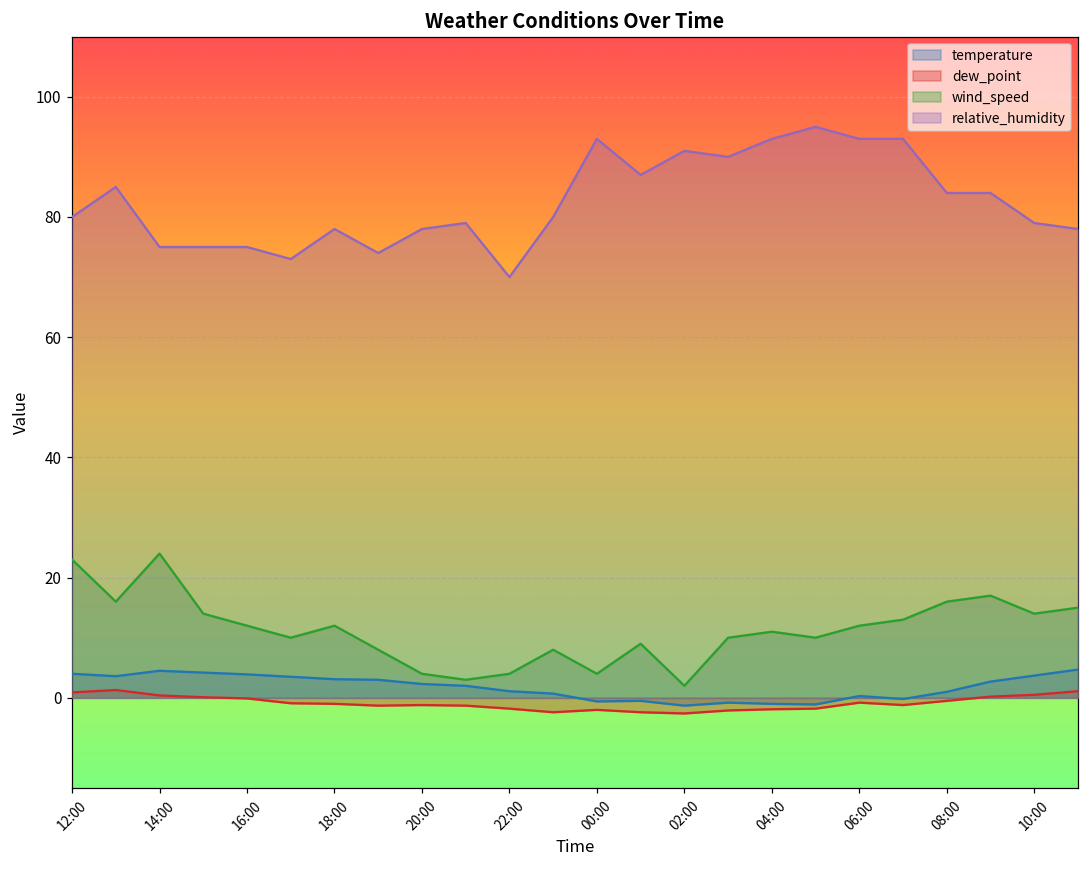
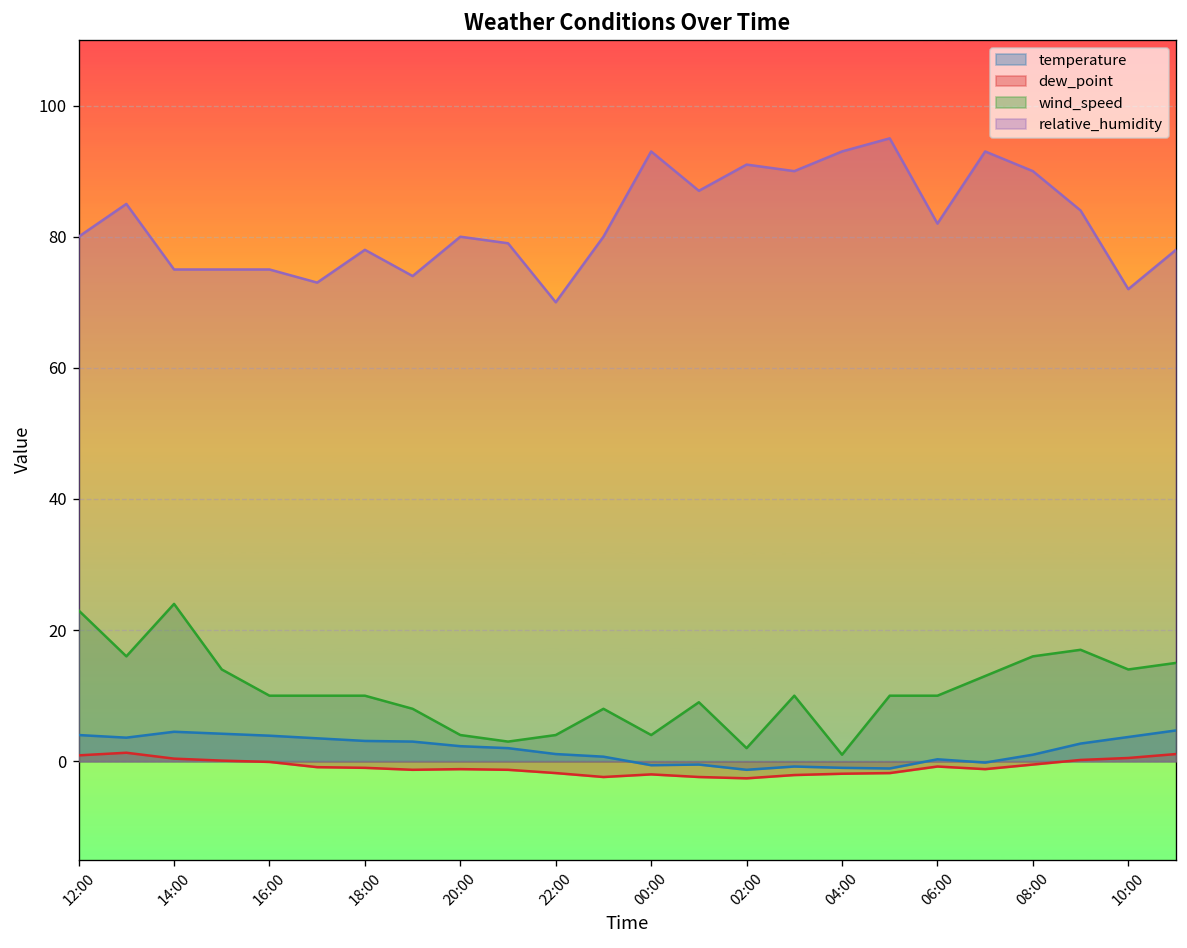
wind_speed, 16:00: 12 -> 10
wind_speed, 18:00: 12 -> 10
relative_humidity, 20:00: 78 -> 80
wind_speed, 04:00: 11 -> 1
wind_speed, 06:00: 12 -> 10
relative_humidity, 06:00: 93 -> 82
relative_humidity, 08:00: 84 -> 90
relative_humidity, 10:00: 79 -> 72
